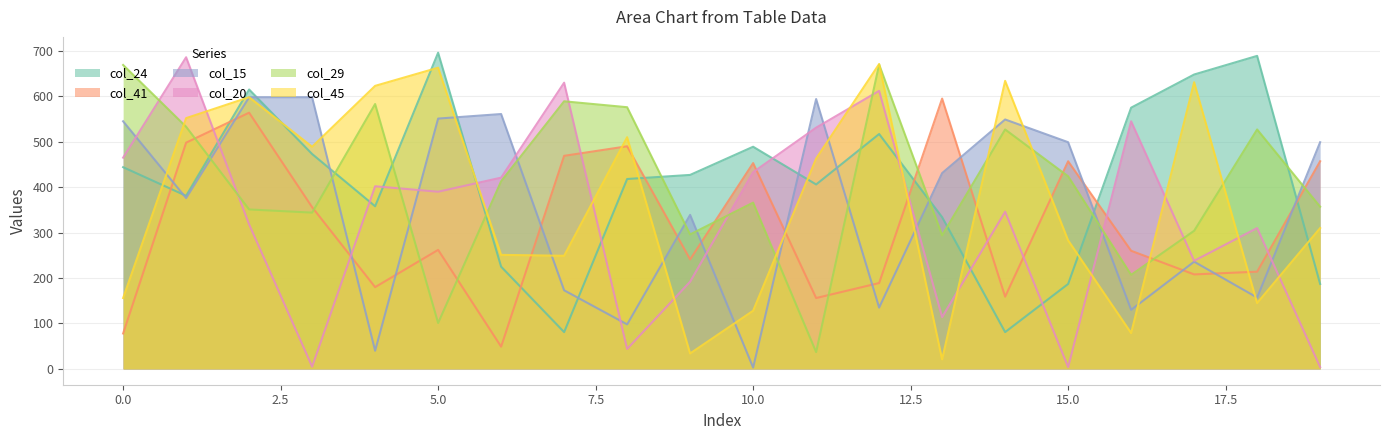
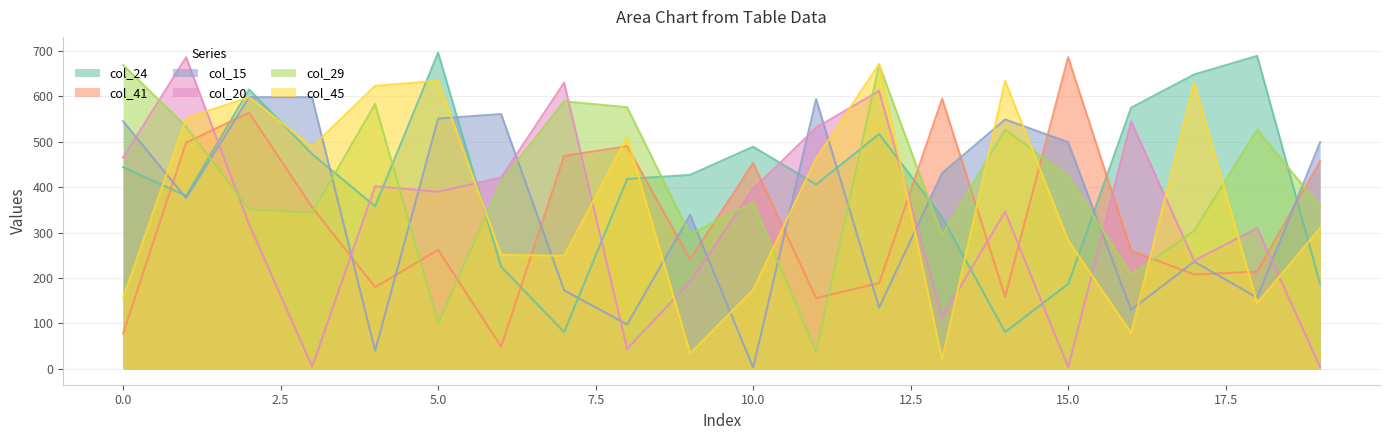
col_45, 5.0: 660 -> 630
col_20, 10.0: 430 -> 400
col_45, 10.0: 130 -> 170
col_41, 15.0: 460 -> 690
